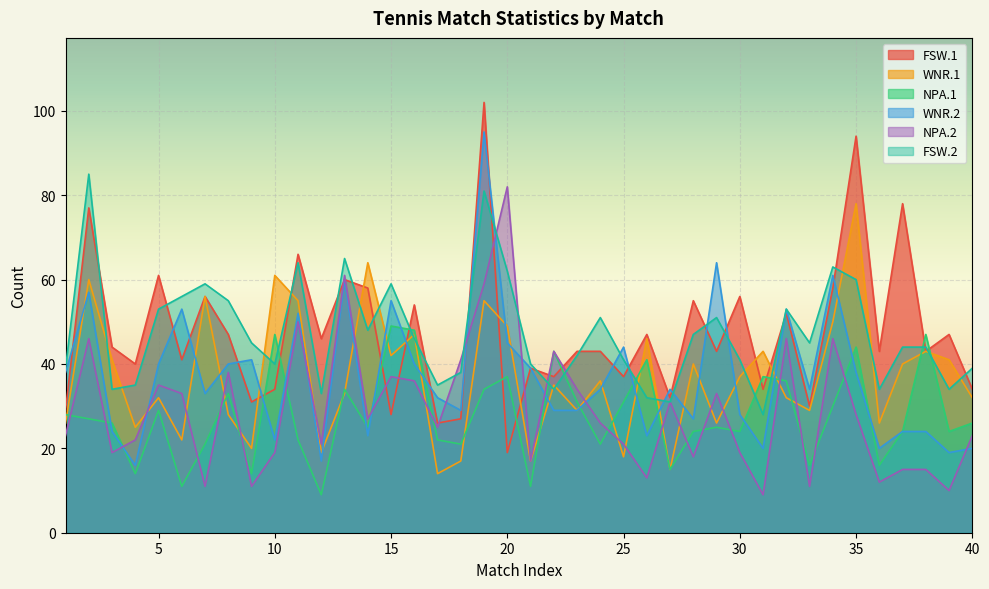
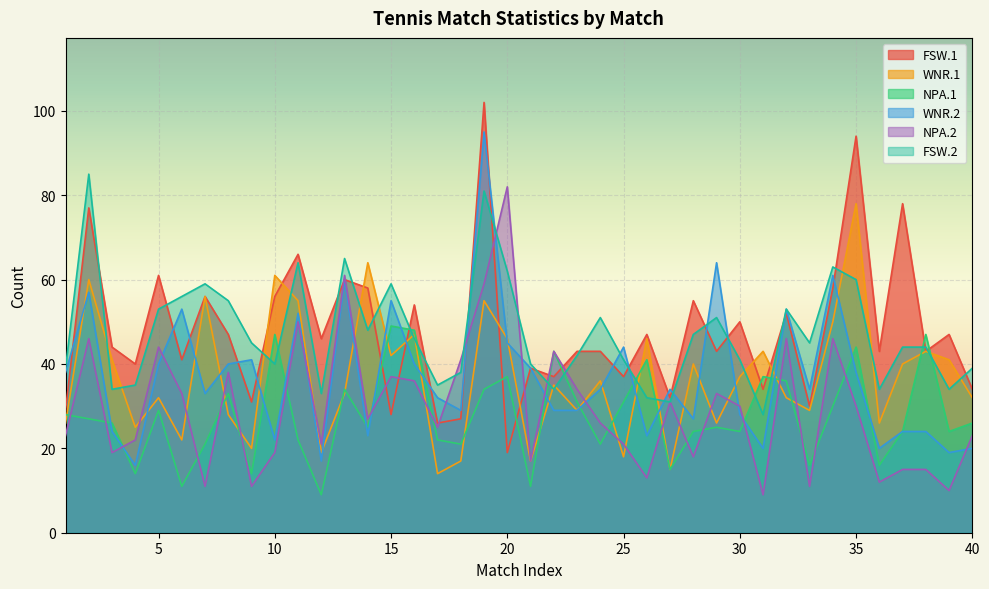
NPA.2, 5: 35 -> 44
FSW.1, 10: 34 -> 56
WNR.1, 20: 49 -> 46
FSW.1, 30: 56 -> 50
NPA.2, 30: 19 -> 30
NPA.2, 35: 28 -> 30
